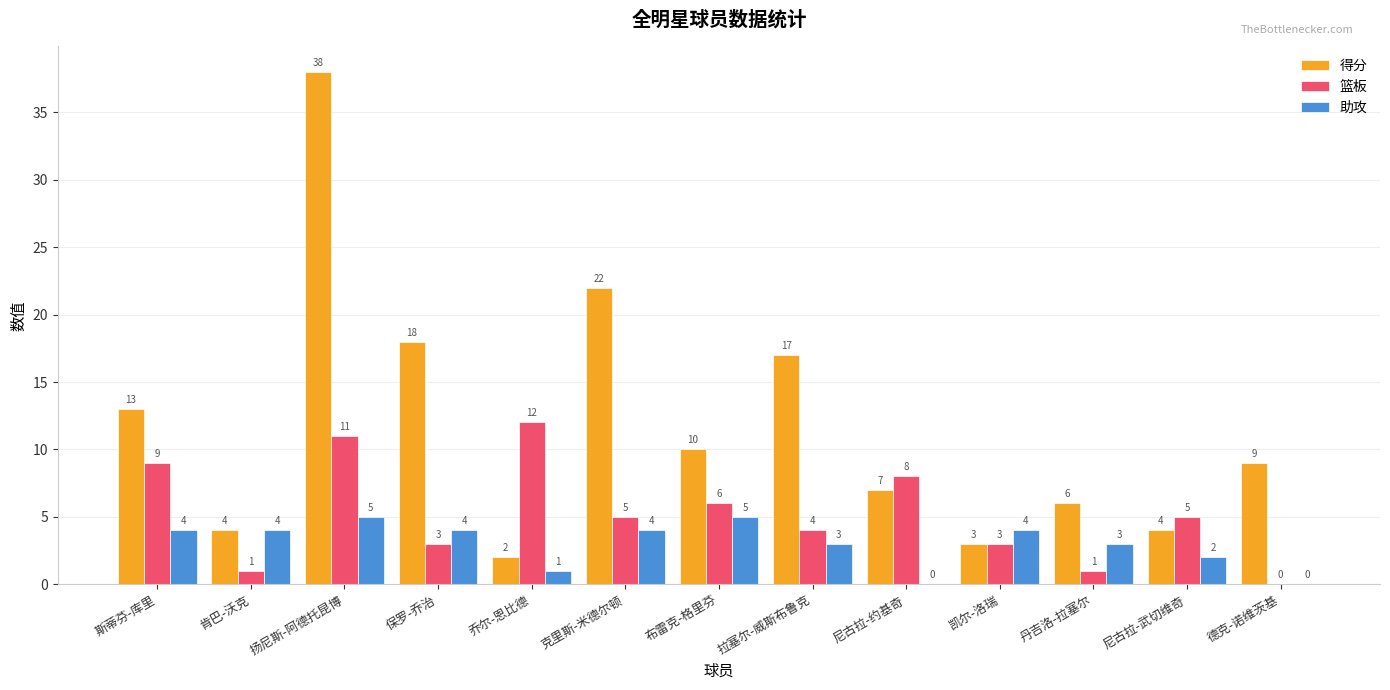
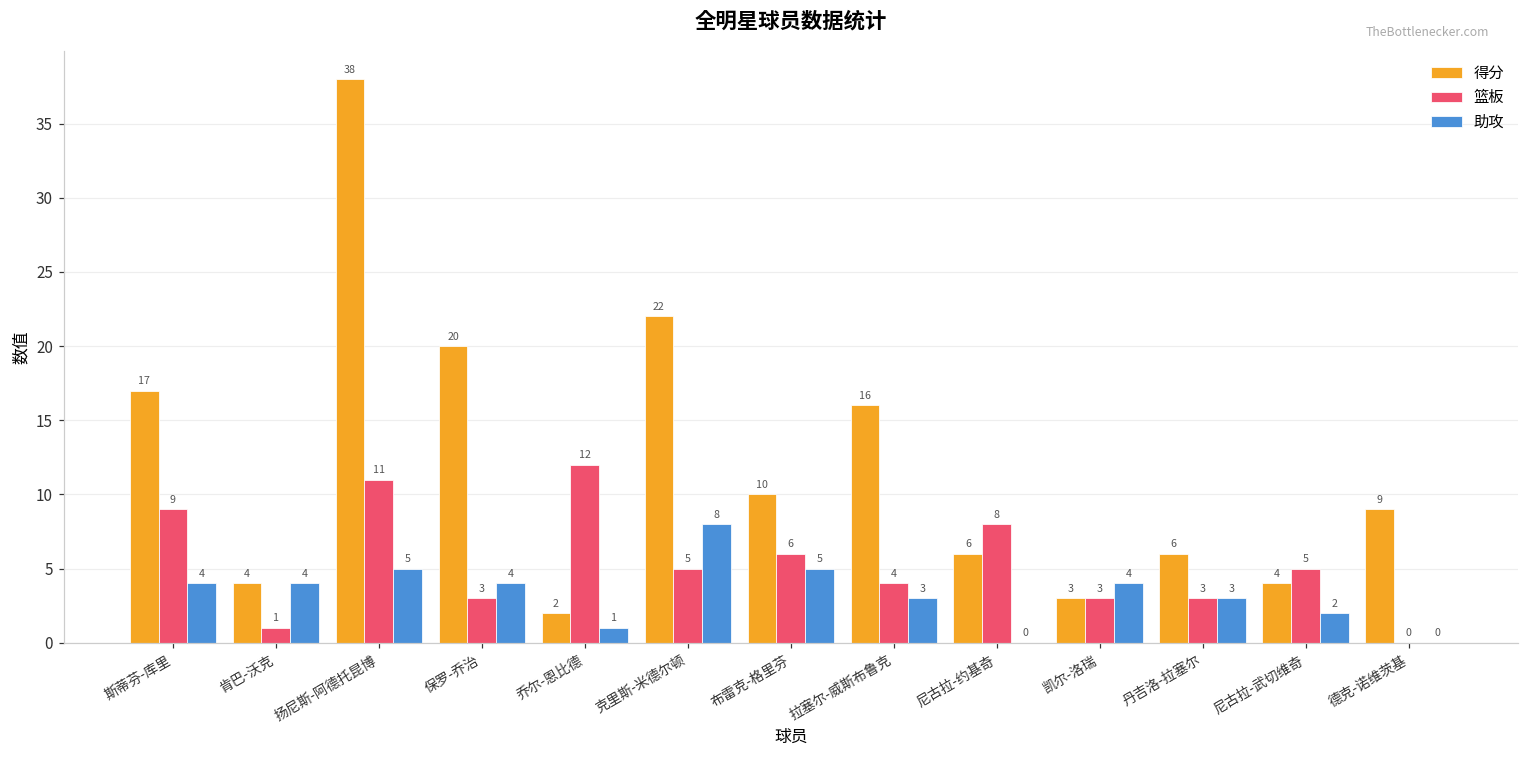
得分, 斯蒂芬-库里: 13 -> 17
得分, 保罗-乔治: 18 -> 20
助攻, 克里斯-米德尔顿: 4 -> 8
得分, 拉塞尔-威斯布鲁克: 17 -> 16
得分, 尼古拉-约基奇: 7 -> 6
篮板, 丹吉洛-拉塞尔: 1 -> 3
